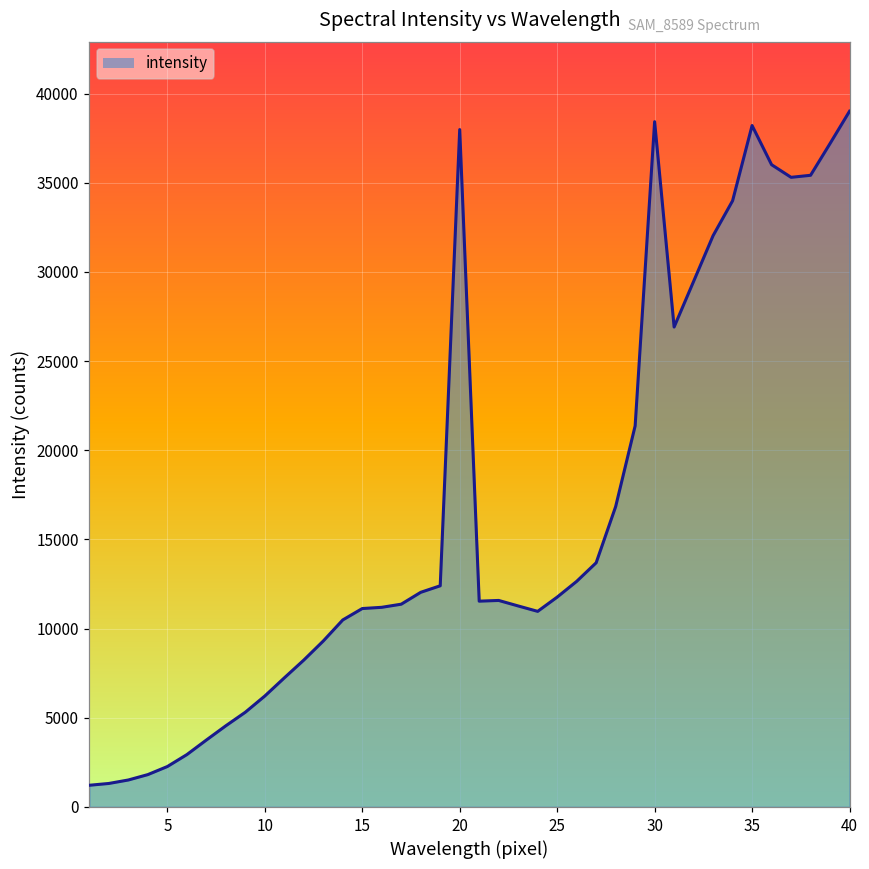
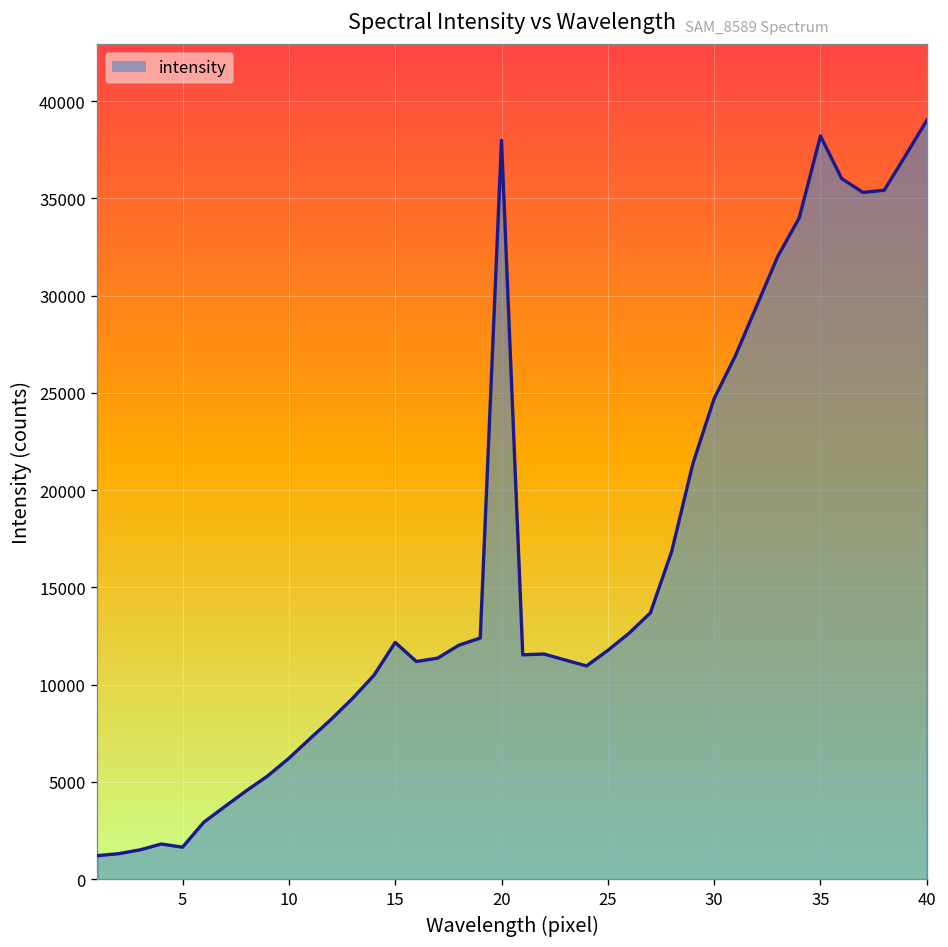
5: 2300 -> 1600
15: 11100 -> 12200
30: 38400 -> 24700
